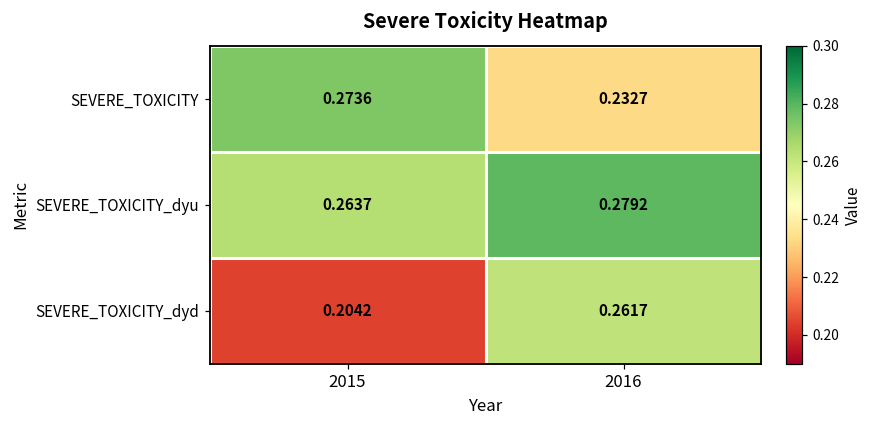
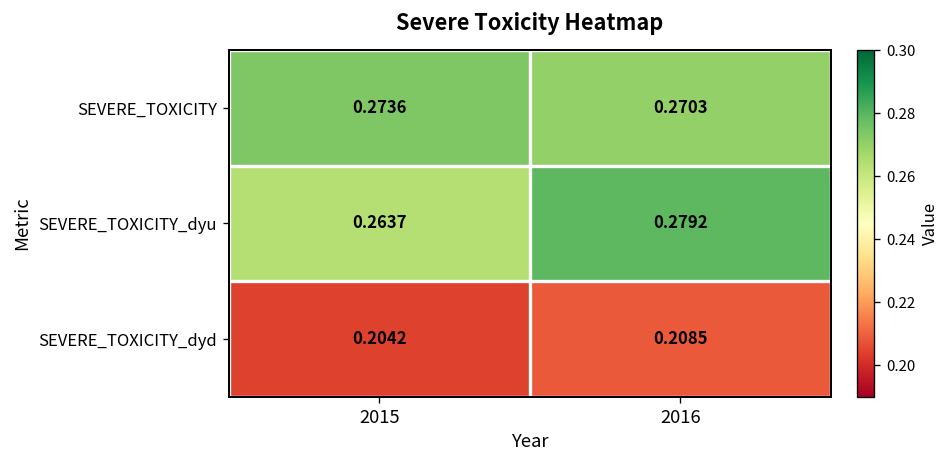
SEVERE_TOXICITY, 2016: 0.2327 -> 0.2703
SEVERE_TOXICITY_dyd, 2016: 0.2617 -> 0.2085
